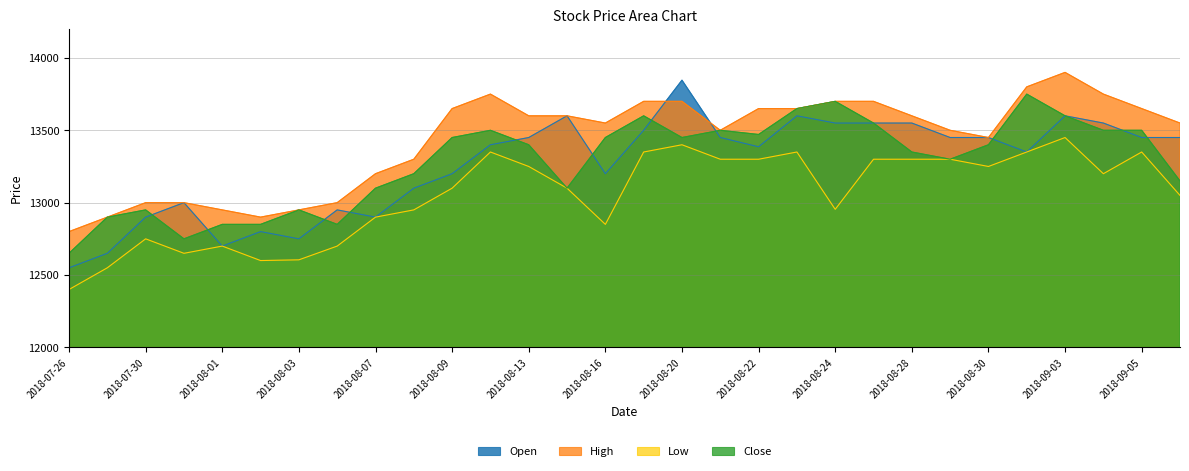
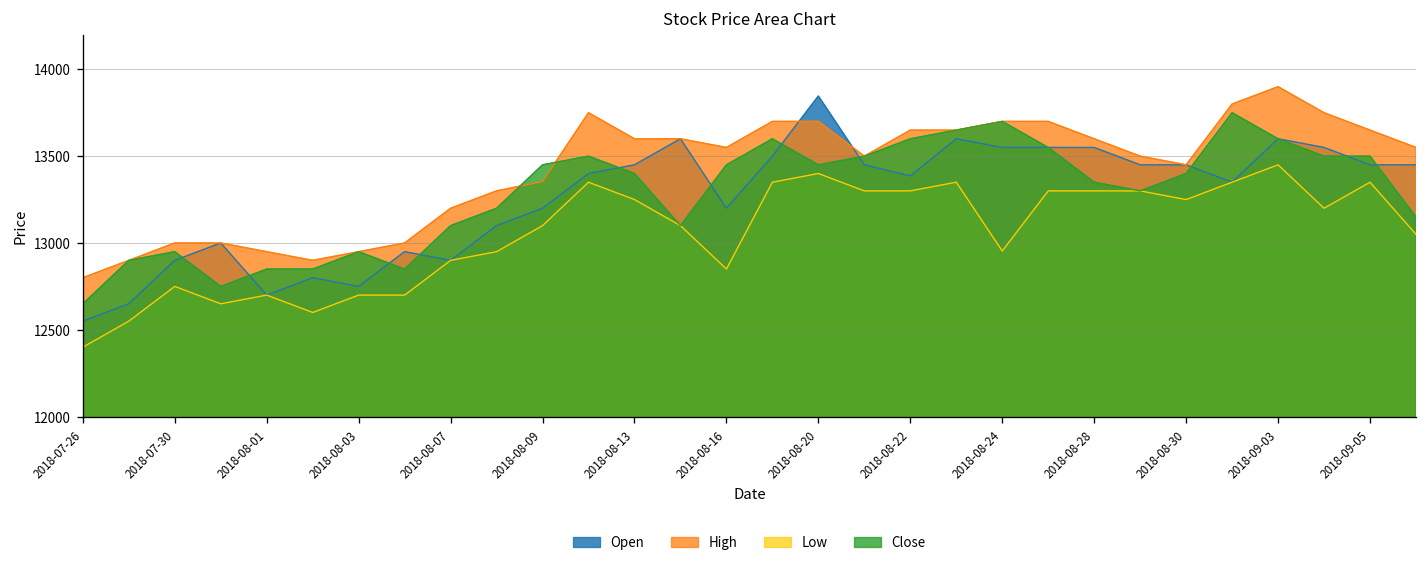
Low, 2018-08-03: 12610 -> 12700
High, 2018-08-09: 13650 -> 13350
Close, 2018-08-22: 13470 -> 13600
